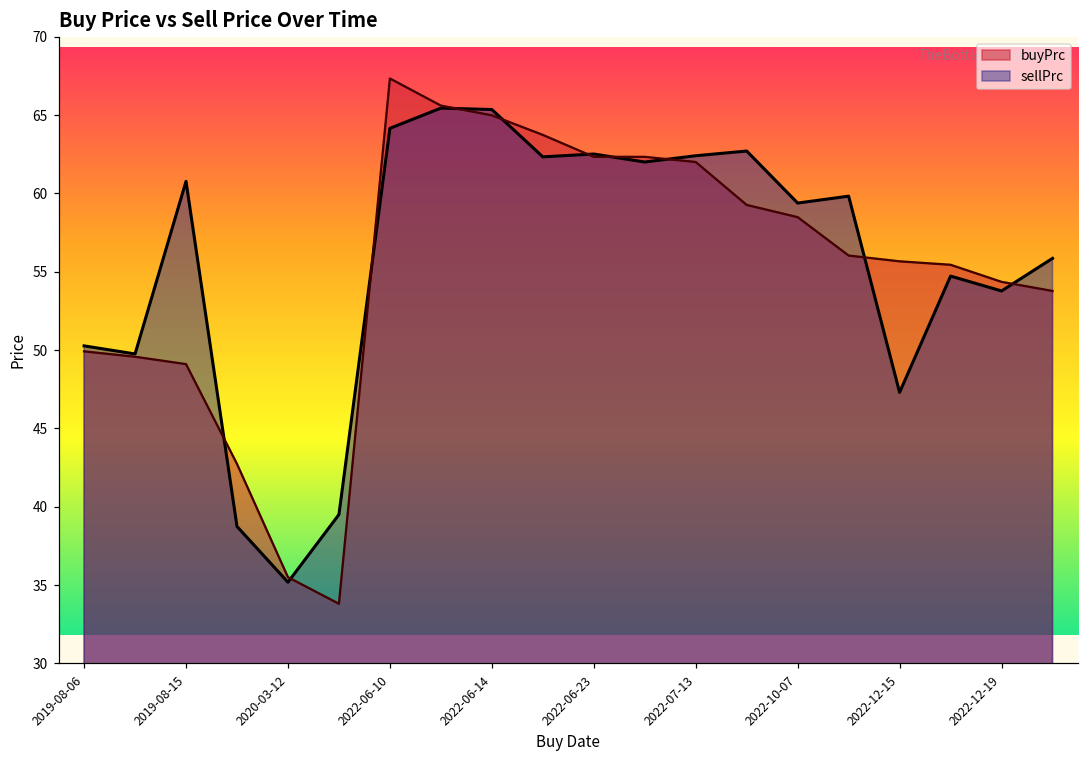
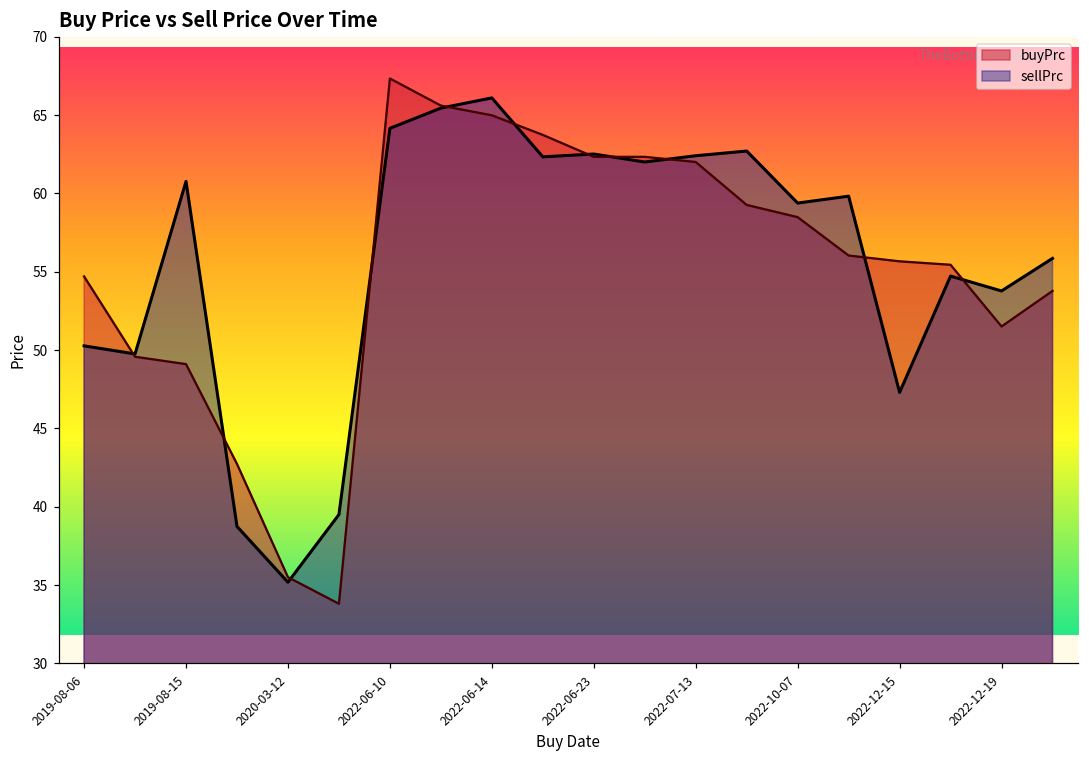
buyPrc, 2019-08-06: 49.9 -> 54.7
sellPrc, 2022-06-14: 65.3 -> 66.1
buyPrc, 2022-12-19: 54.3 -> 51.5
